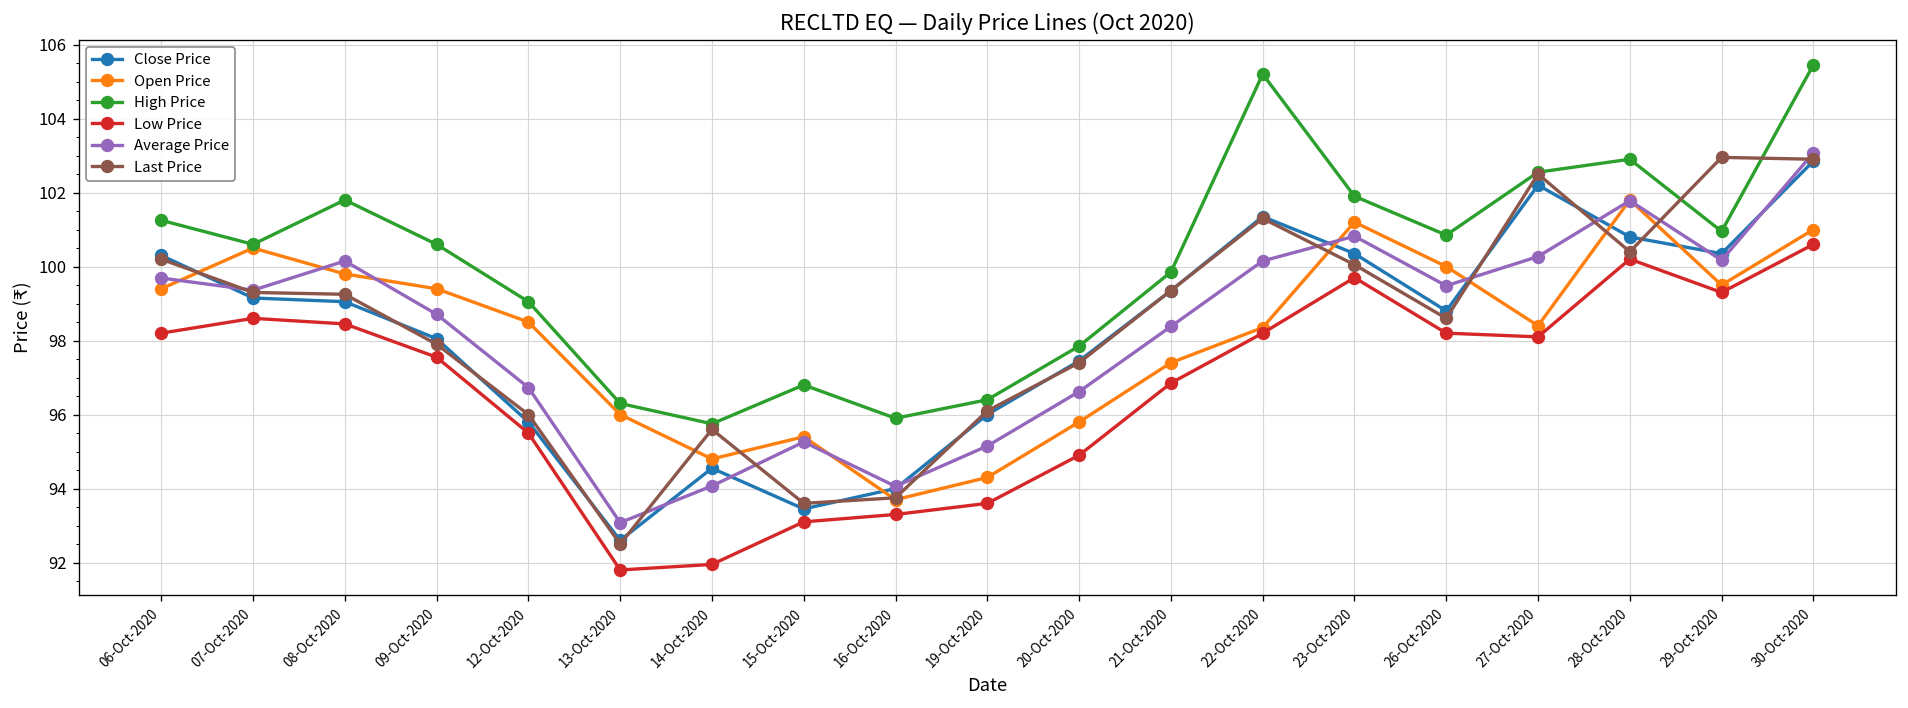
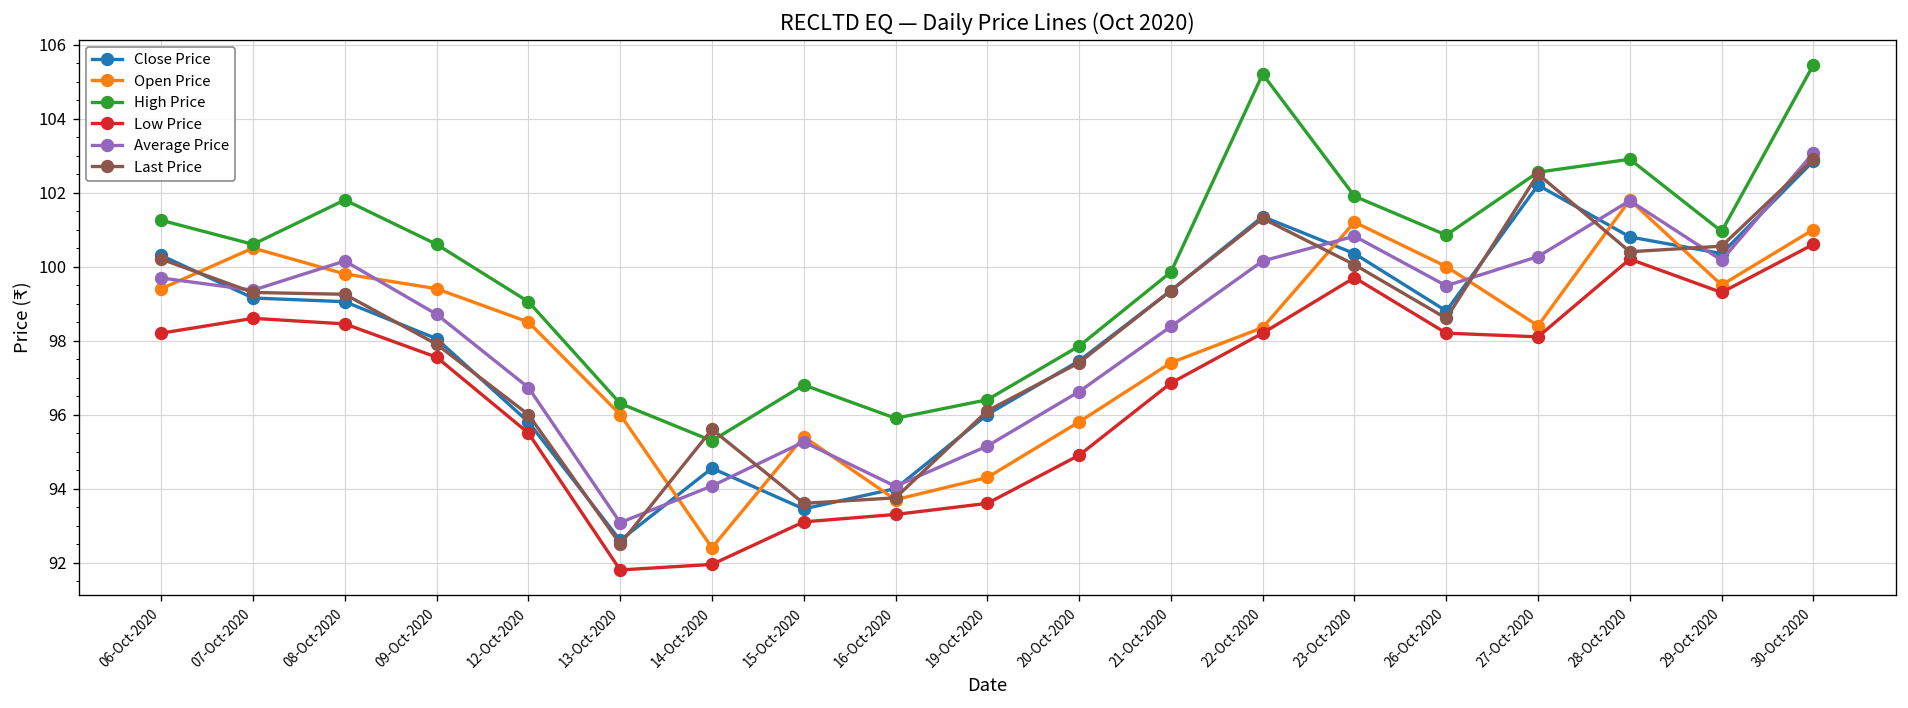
Open Price, 14-Oct-2020: 94.8 -> 92.4
High Price, 14-Oct-2020: 95.8 -> 95.3
Last Price, 29-Oct-2020: 103.0 -> 100.6
